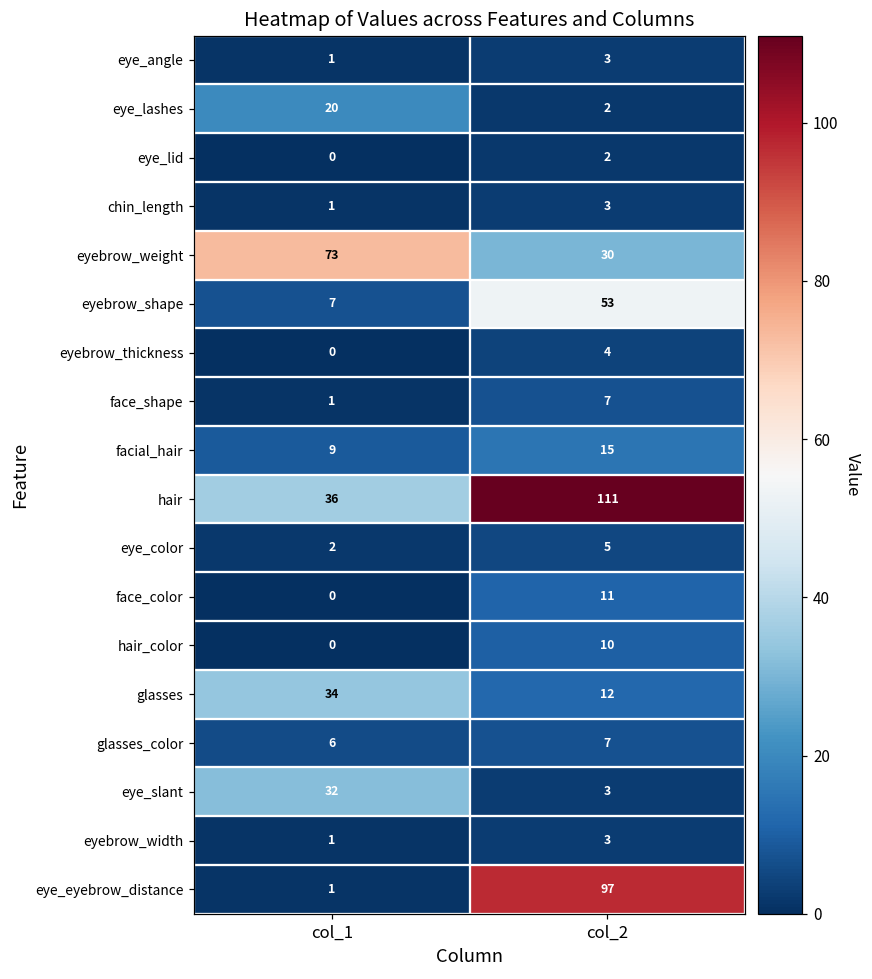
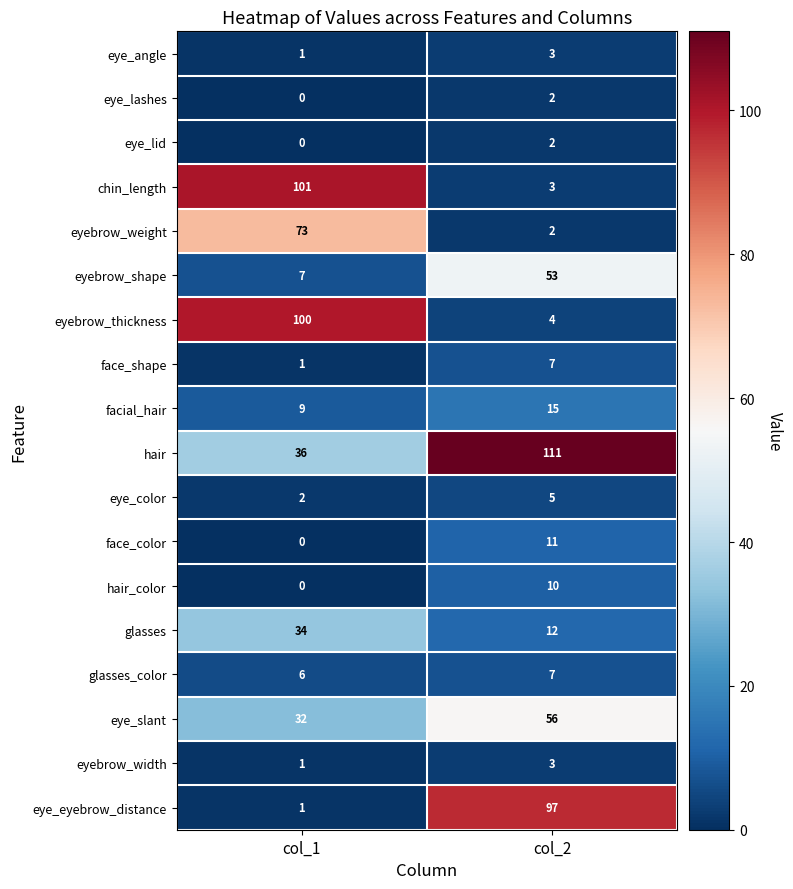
eye_lashes, col_1: 20 -> 0
chin_length, col_1: 1 -> 101
eyebrow_weight, col_2: 30 -> 2
eyebrow_thickness, col_1: 0 -> 100
eye_slant, col_2: 3 -> 56
